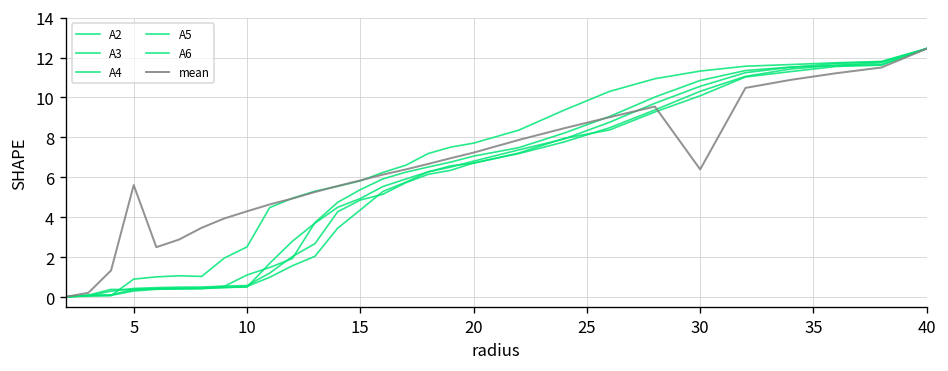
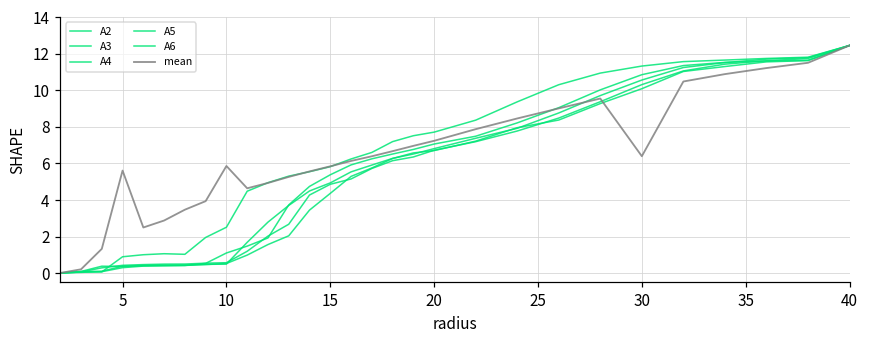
mean, 10: 4.3 -> 5.9
